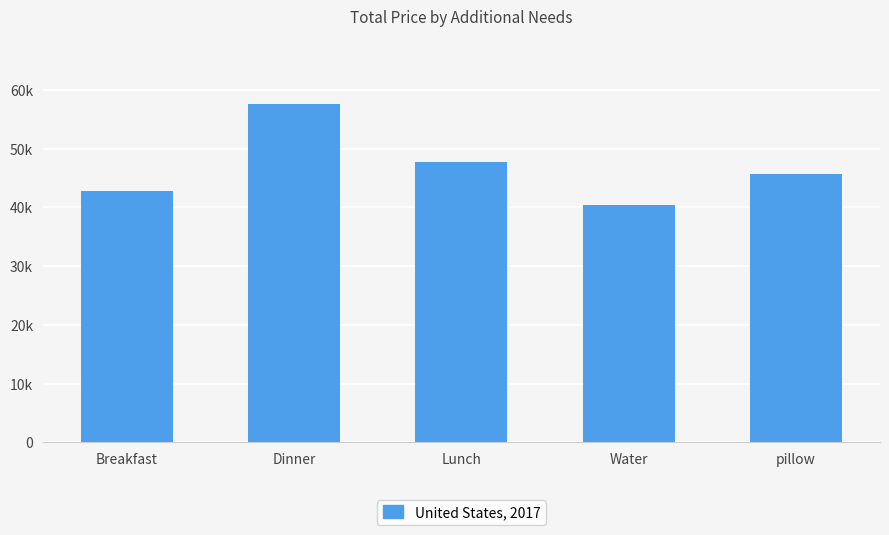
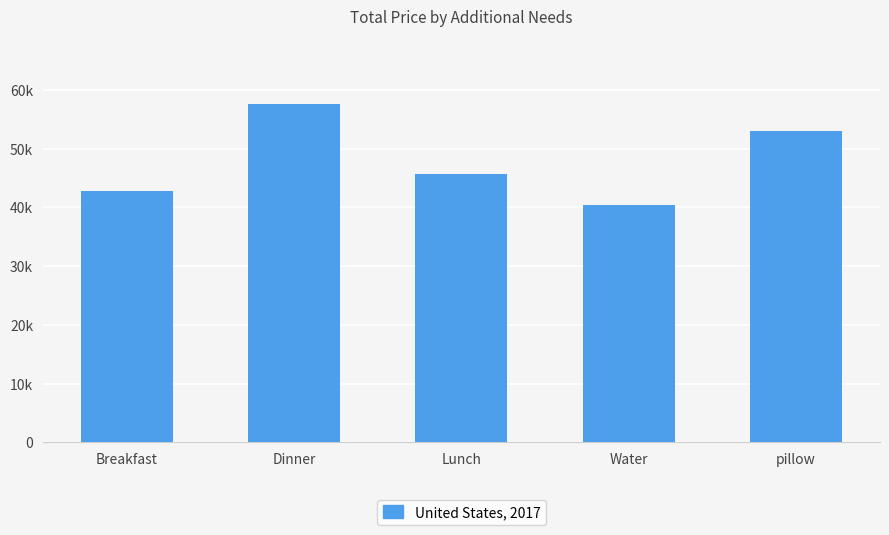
Lunch: 48000 -> 46000
pillow: 46000 -> 53000
